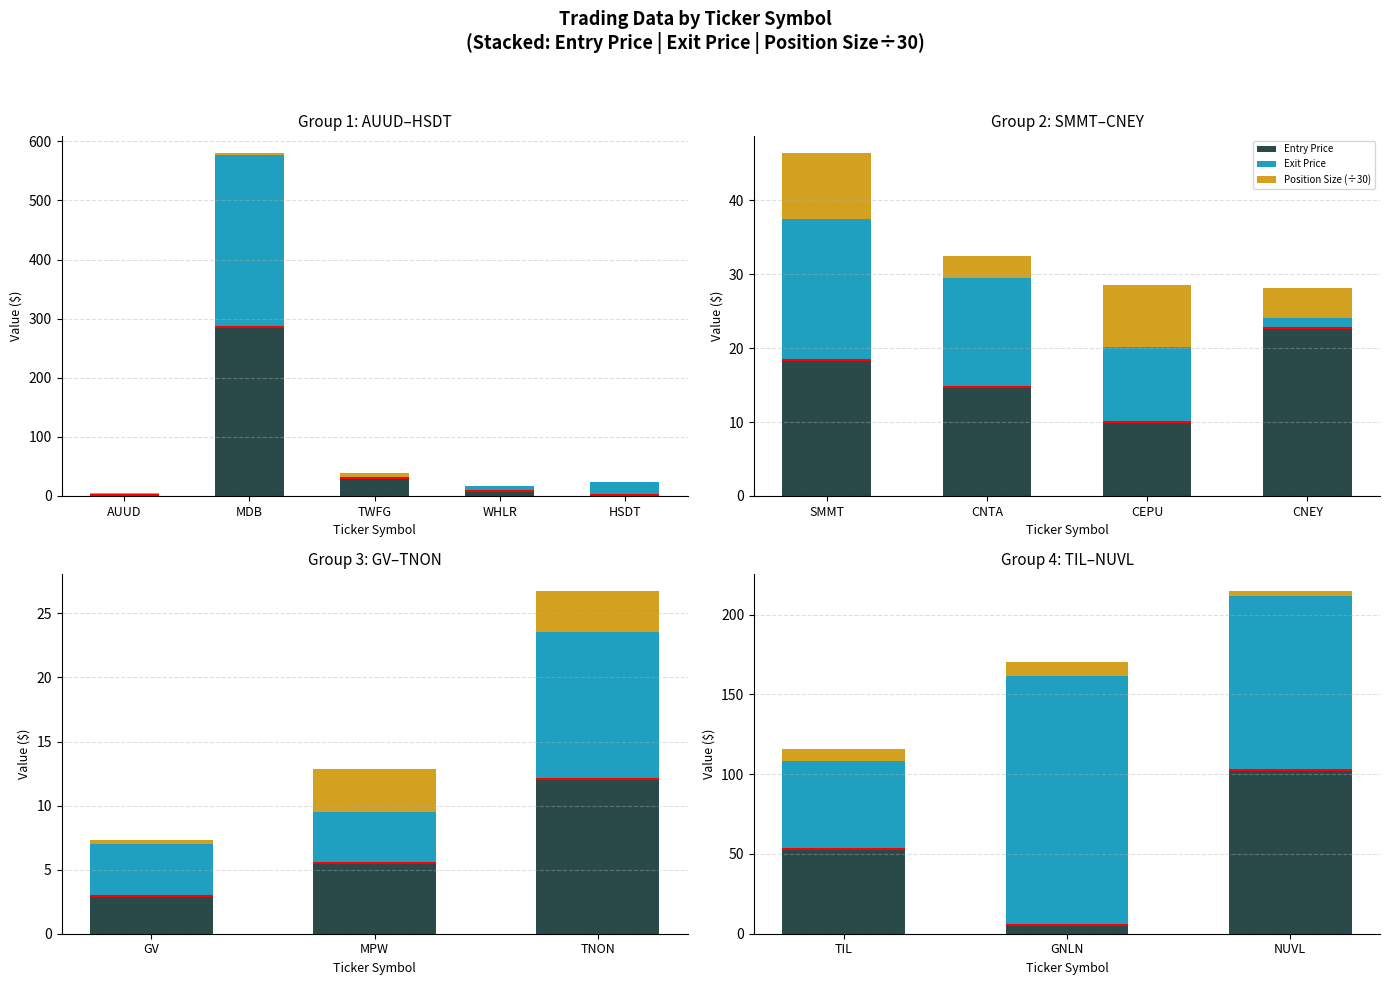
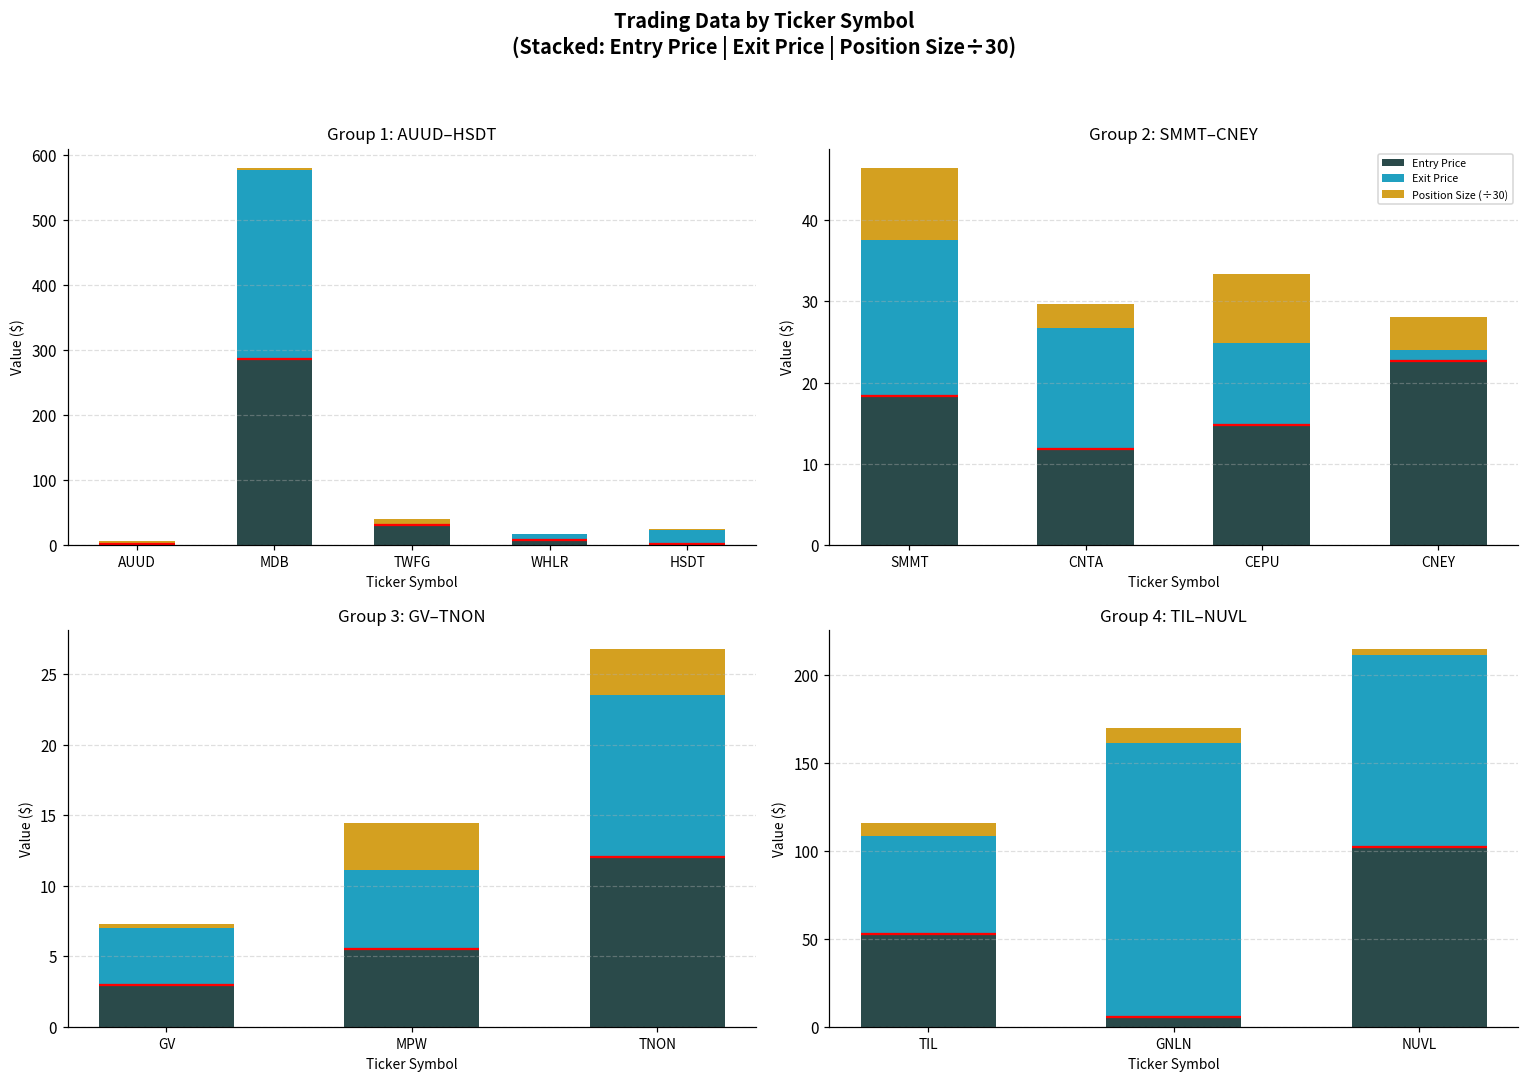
Group 2: SMMT–CNEY, Entry Price, CNTA: 15 -> 12
Group 2: SMMT–CNEY, Entry Price, CEPU: 10 -> 15
Group 3: GV–TNON, Exit Price, MPW: 4.0 -> 5.7
